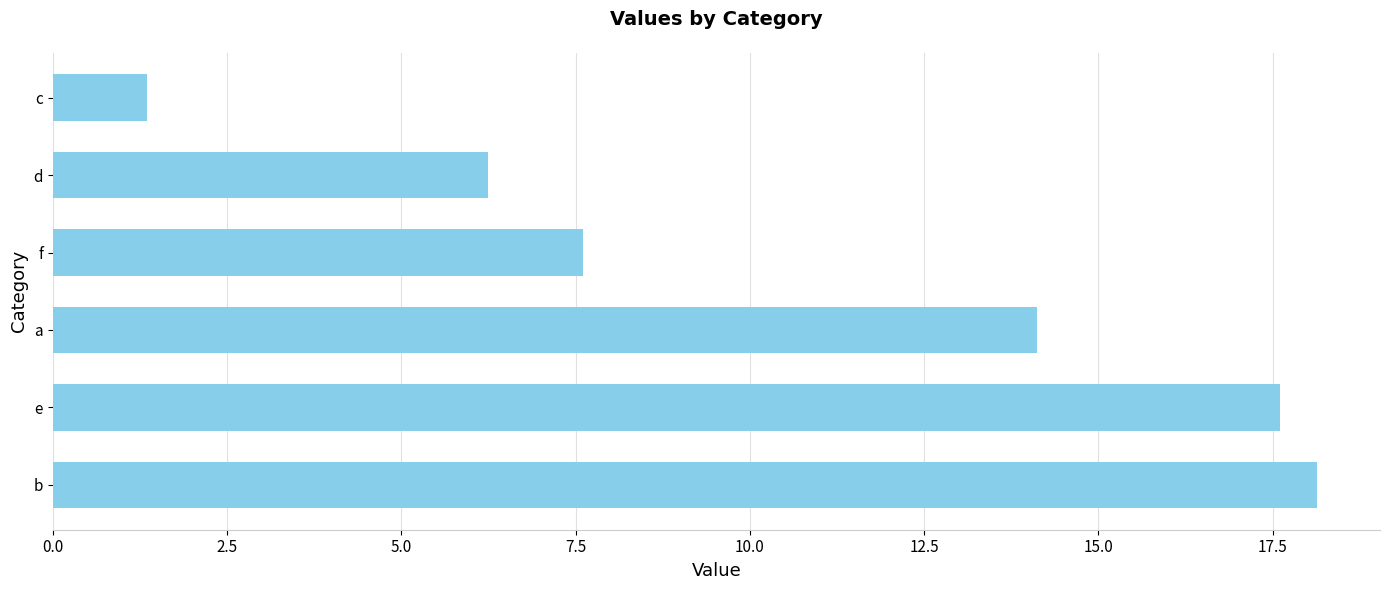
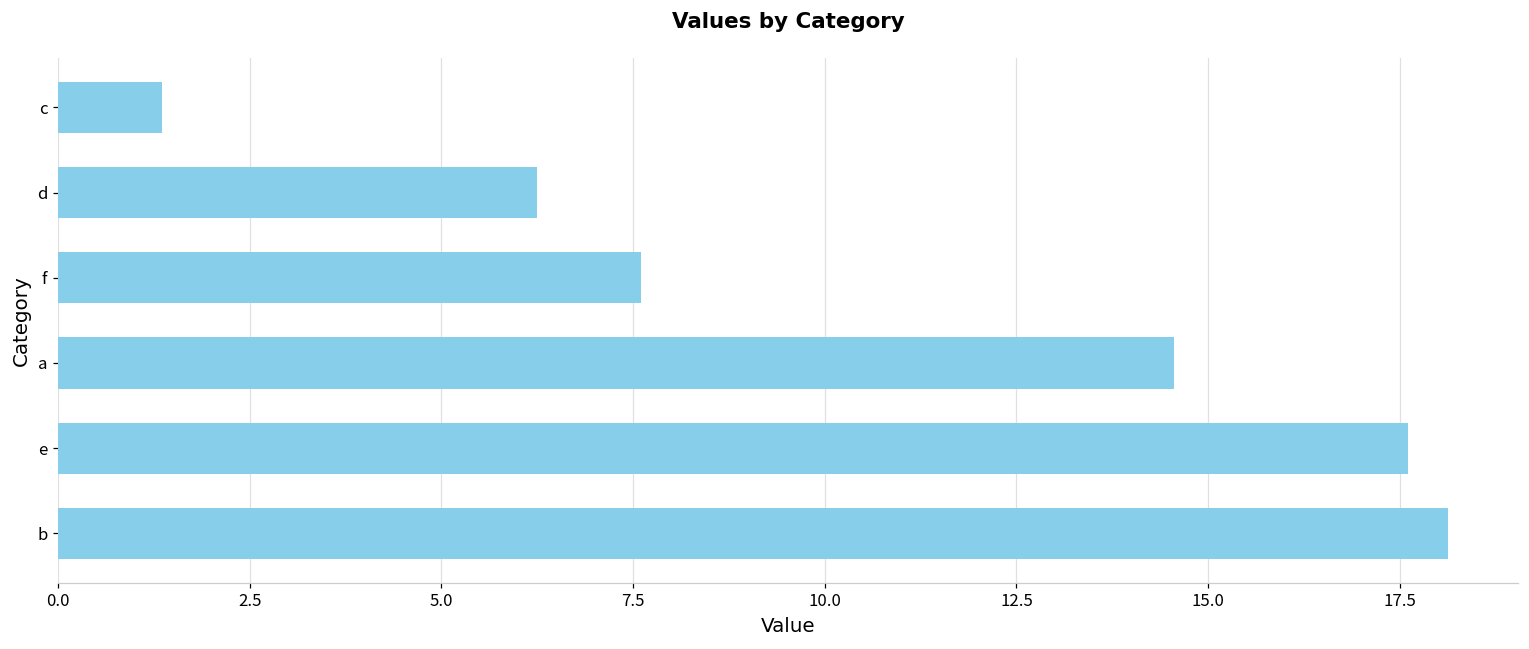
a: 14.1 -> 14.6
